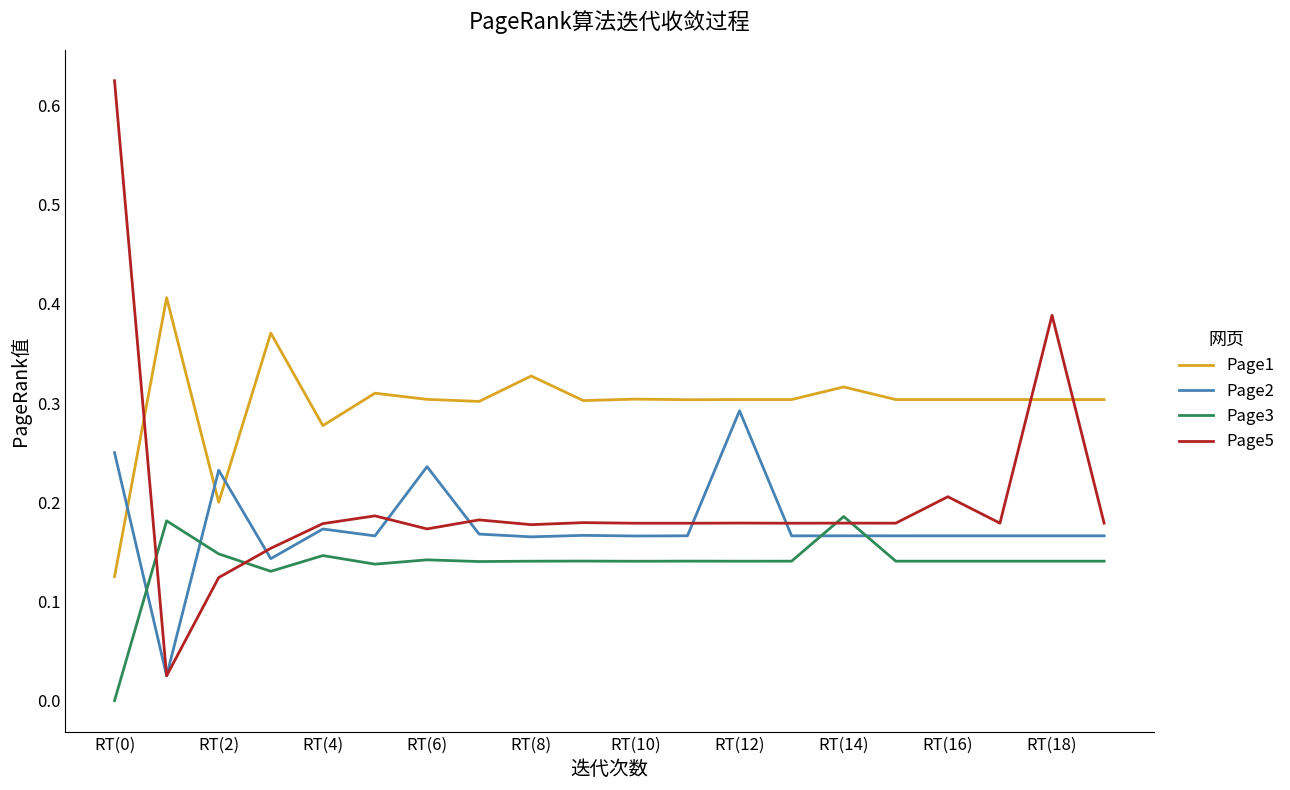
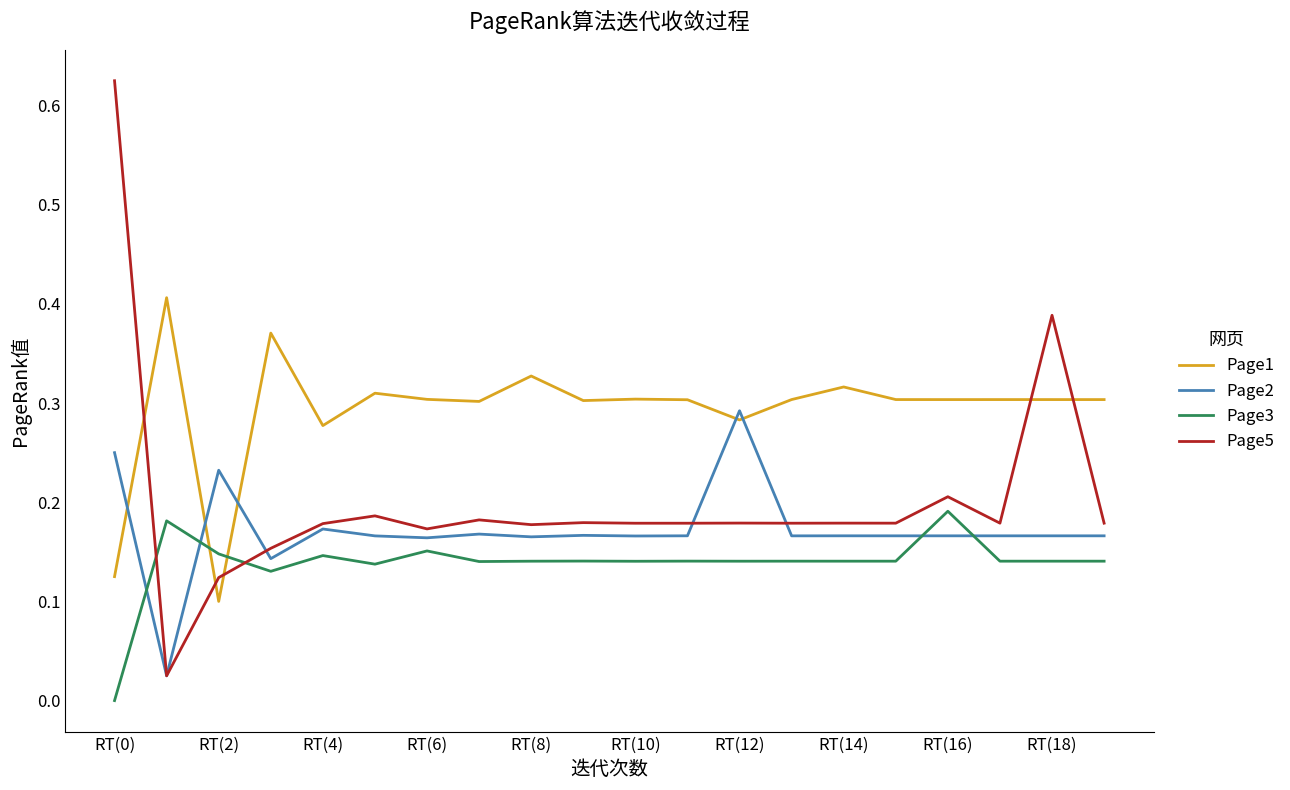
Page1, RT(2): 0.2 -> 0.1
Page2, RT(6): 0.24 -> 0.16
Page3, RT(6): 0.14 -> 0.15
Page1, RT(12): 0.30 -> 0.28
Page3, RT(14): 0.19 -> 0.14
Page3, RT(16): 0.14 -> 0.19
